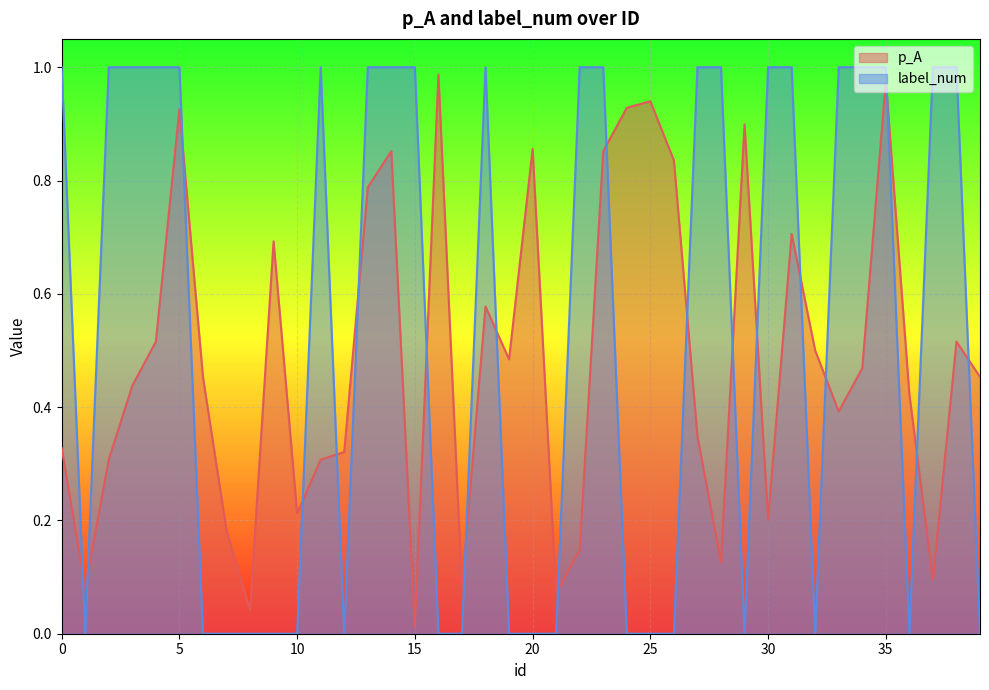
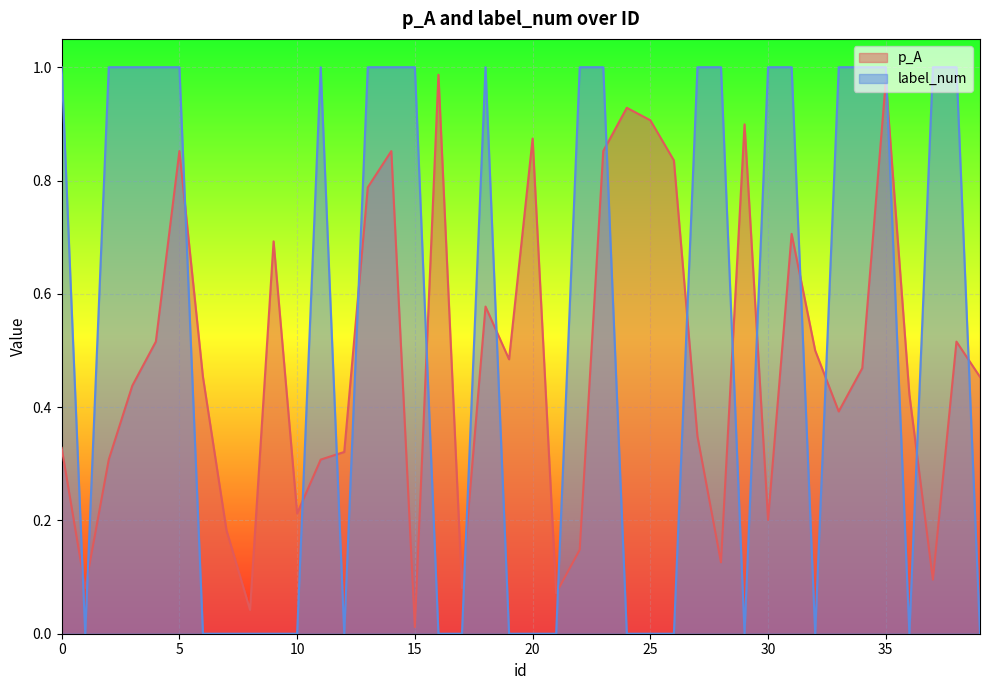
p_A, 5: 0.93 -> 0.85
p_A, 20: 0.86 -> 0.87
p_A, 25: 0.94 -> 0.91
